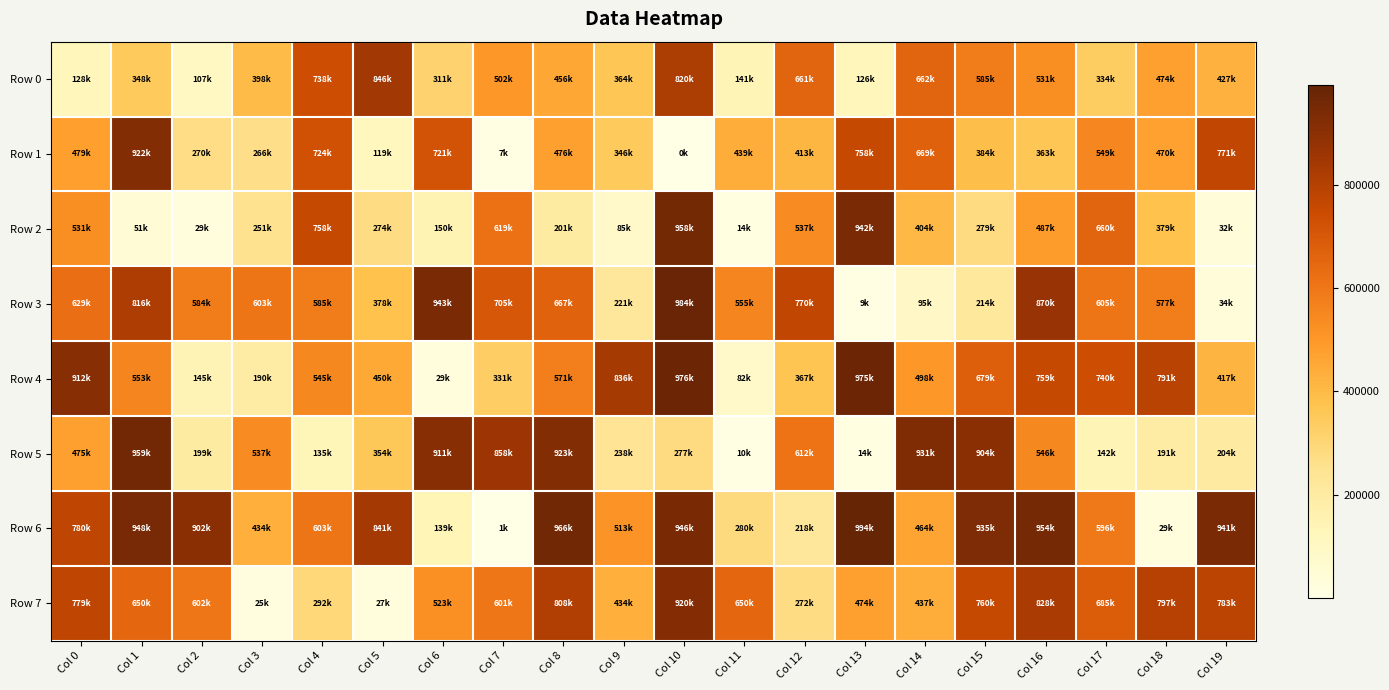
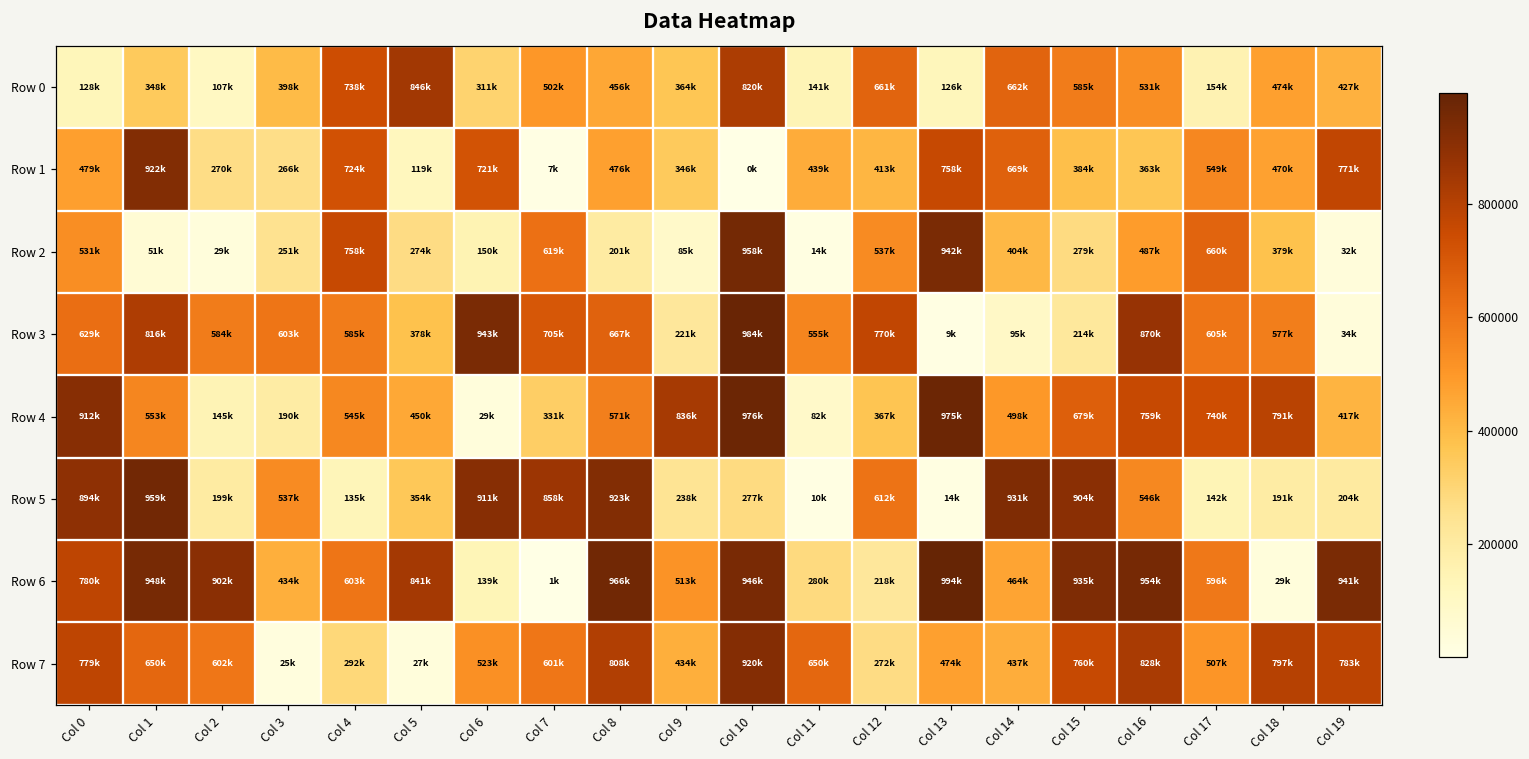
Row 0, Col 17: 334k -> 154k
Row 5, Col 0: 475k -> 894k
Row 7, Col 17: 685k -> 507k
